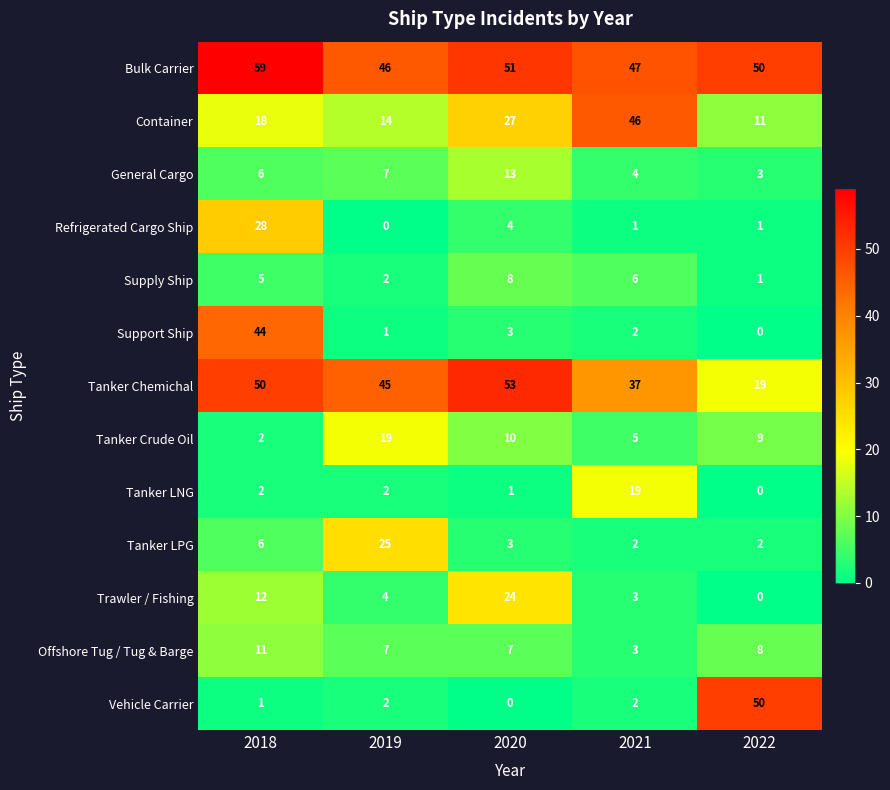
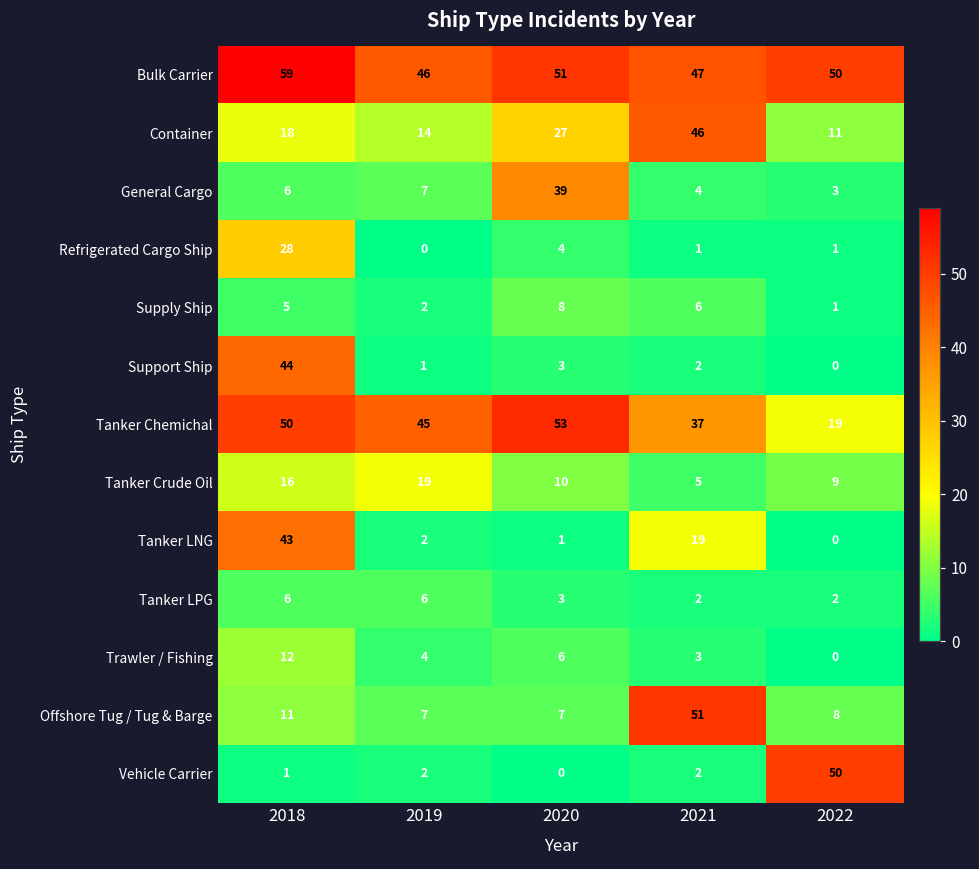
General Cargo, 2020: 13 -> 39
Tanker Crude Oil, 2018: 2 -> 16
Tanker LNG, 2018: 2 -> 43
Tanker LPG, 2019: 25 -> 6
Trawler / Fishing, 2020: 24 -> 6
Offshore Tug / Tug & Barge, 2021: 3 -> 51
